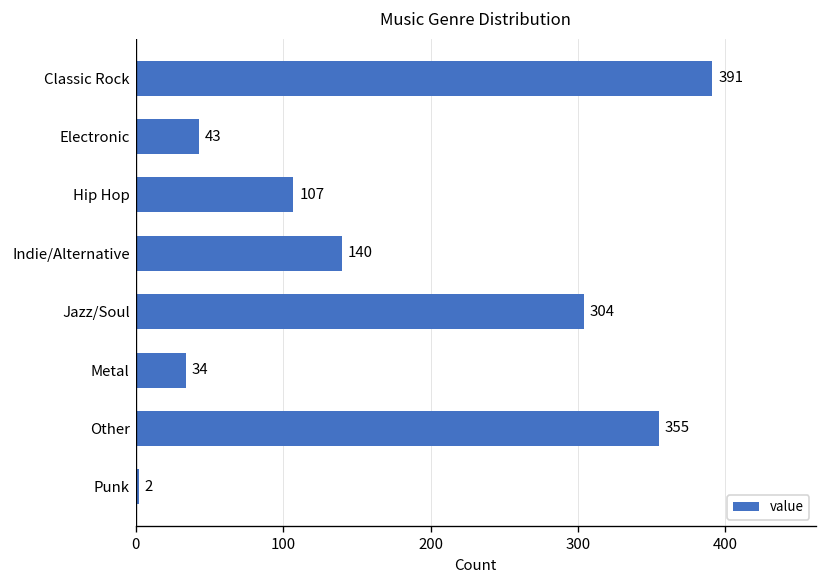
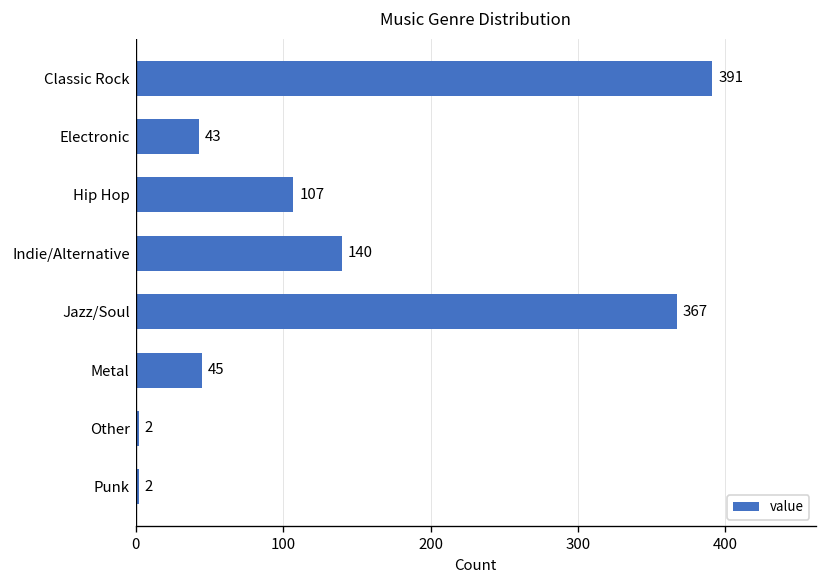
Jazz/Soul: 304 -> 367
Metal: 34 -> 45
Other: 355 -> 2
